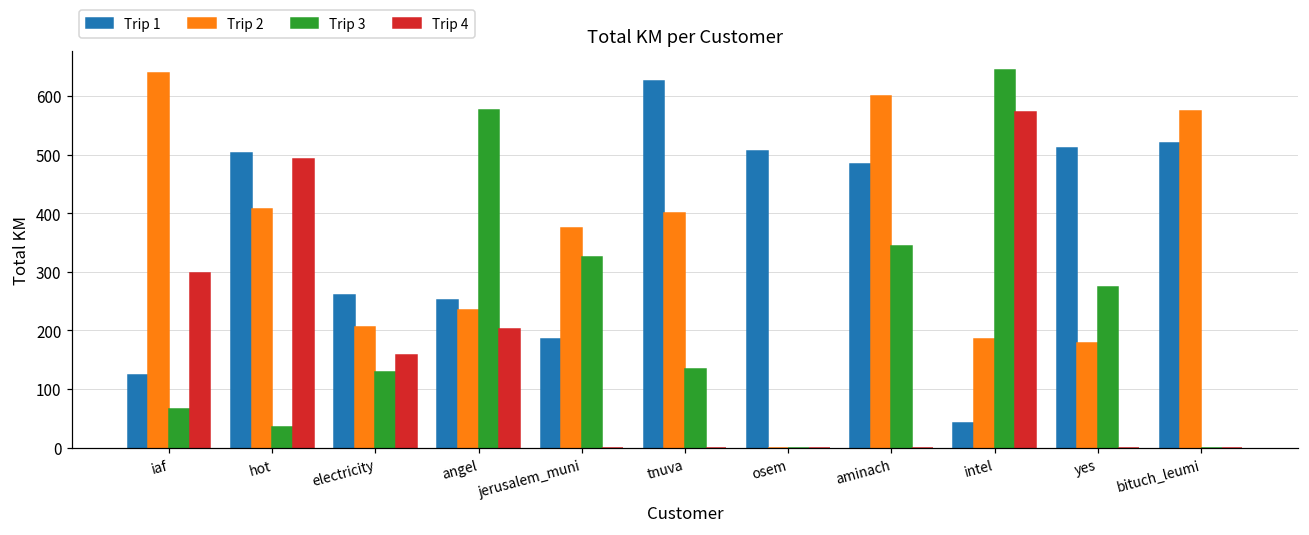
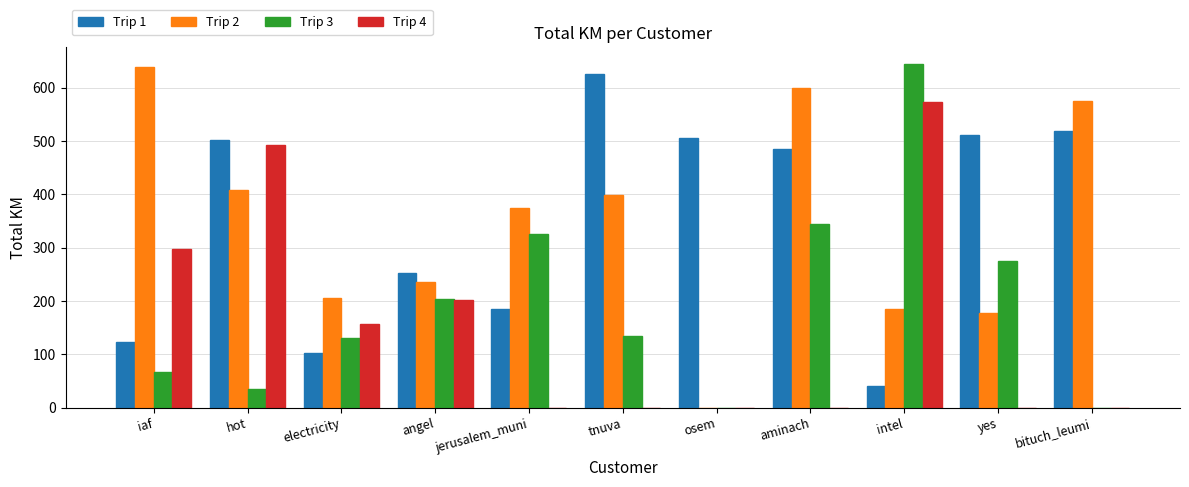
Trip 1, electricity: 260 -> 100
Trip 3, angel: 580 -> 200
